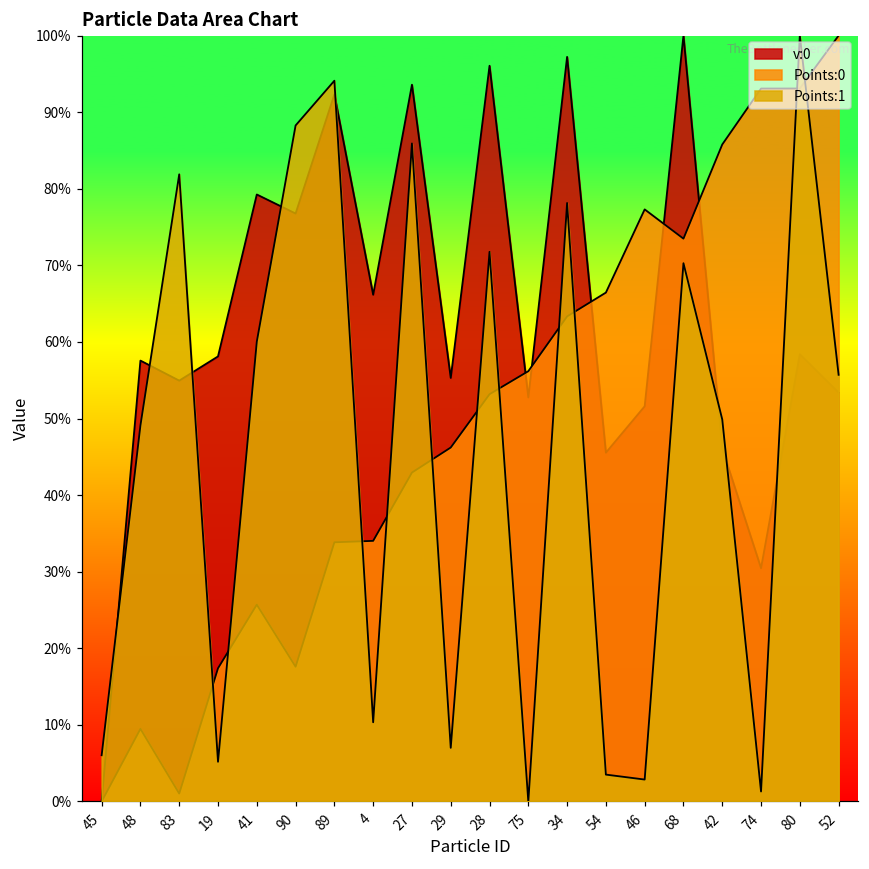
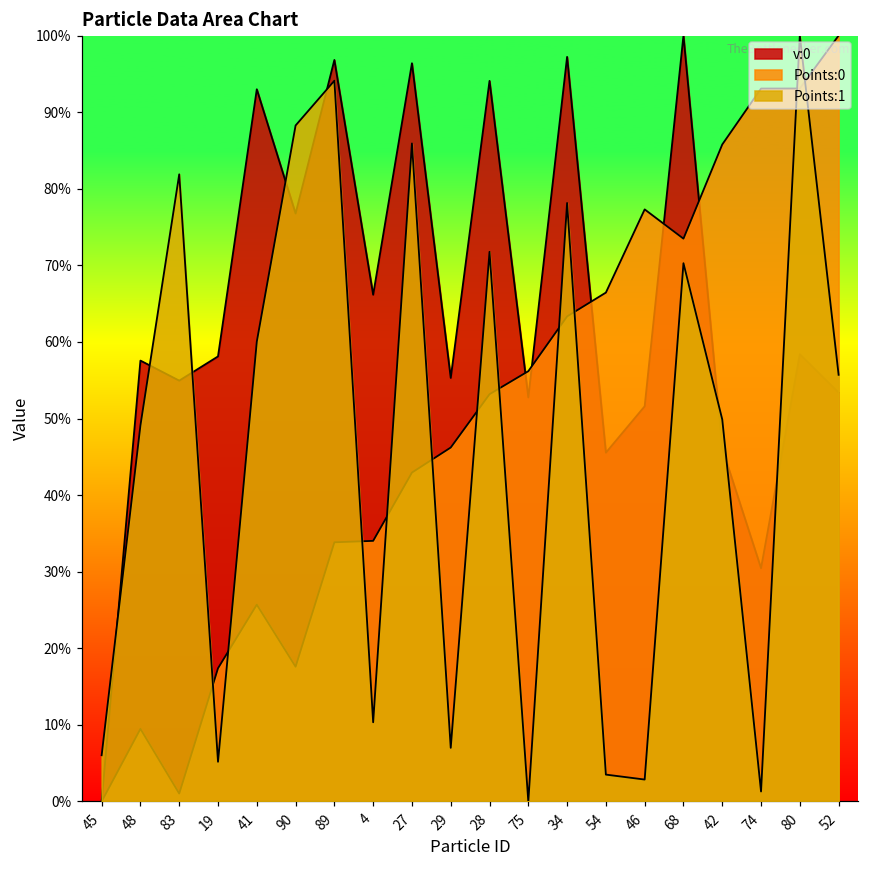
v:0, 41: 79% -> 93%
v:0, 89: 92% -> 97%
v:0, 27: 94% -> 96%
v:0, 28: 96% -> 94%
